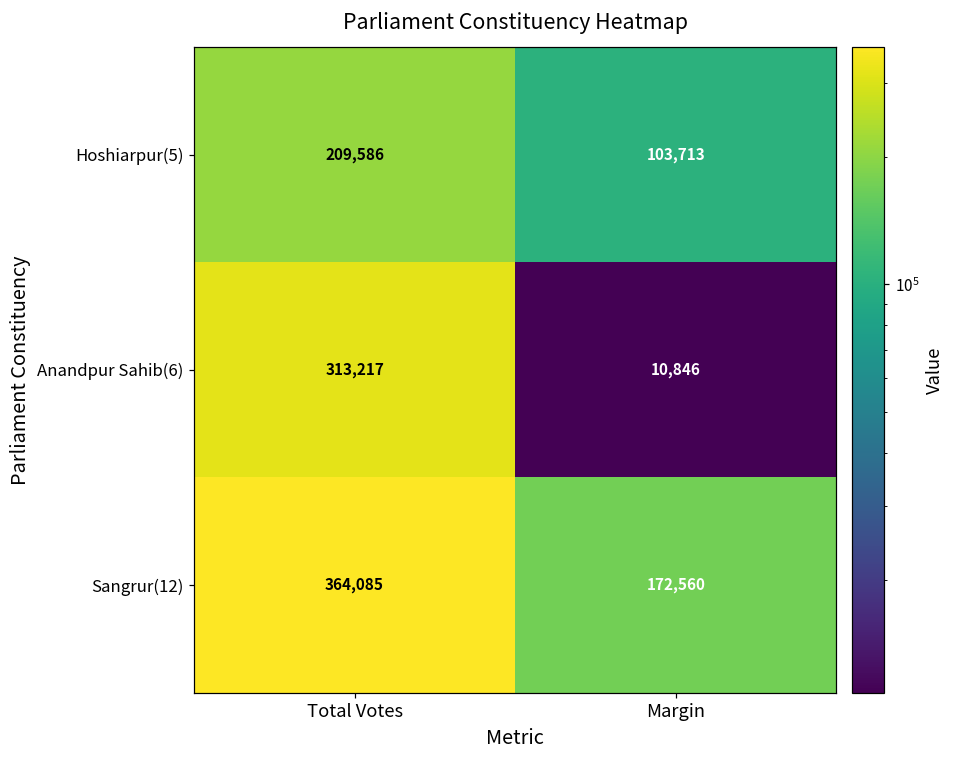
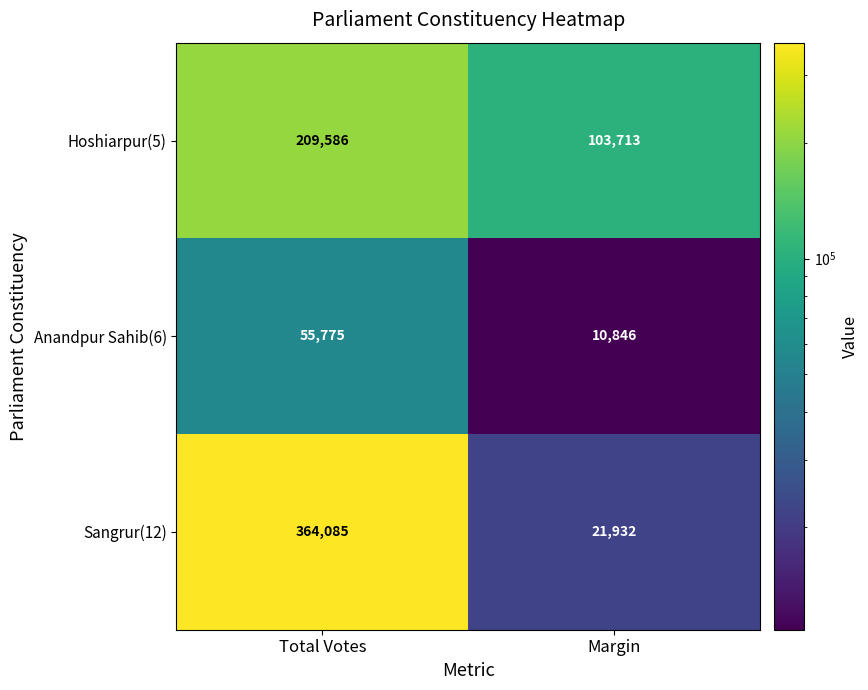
Anandpur Sahib(6), Total Votes: 313,217 -> 55,775
Sangrur(12), Margin: 172,560 -> 21,932
